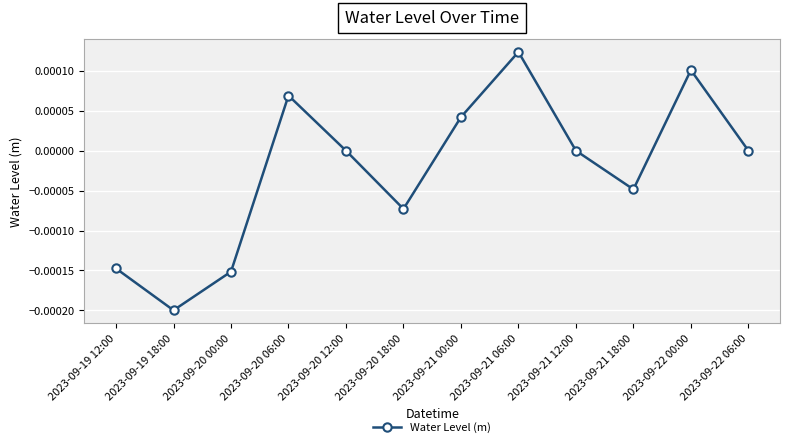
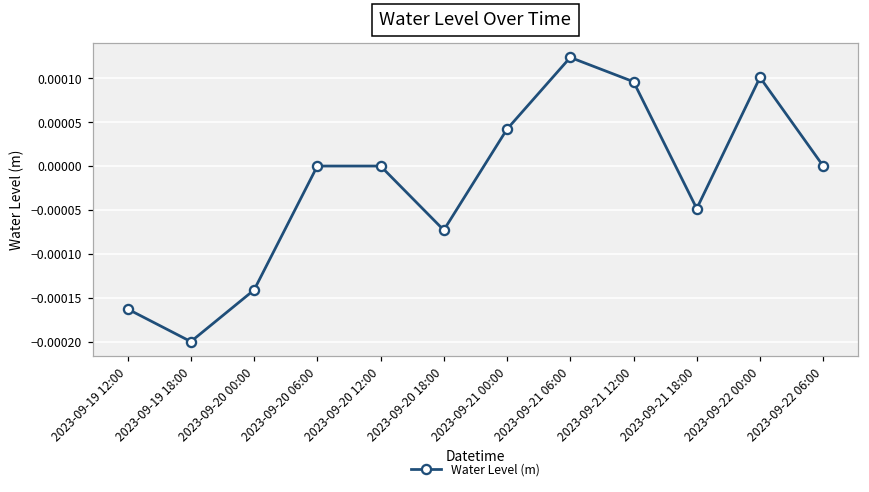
2023-09-19 12:00: -0.00015 -> -0.00016
2023-09-20 00:00: -0.00015 -> -0.00014
2023-09-20 06:00: 0.0001 -> 0.0000
2023-09-21 12:00: 0.0000 -> 0.0001
